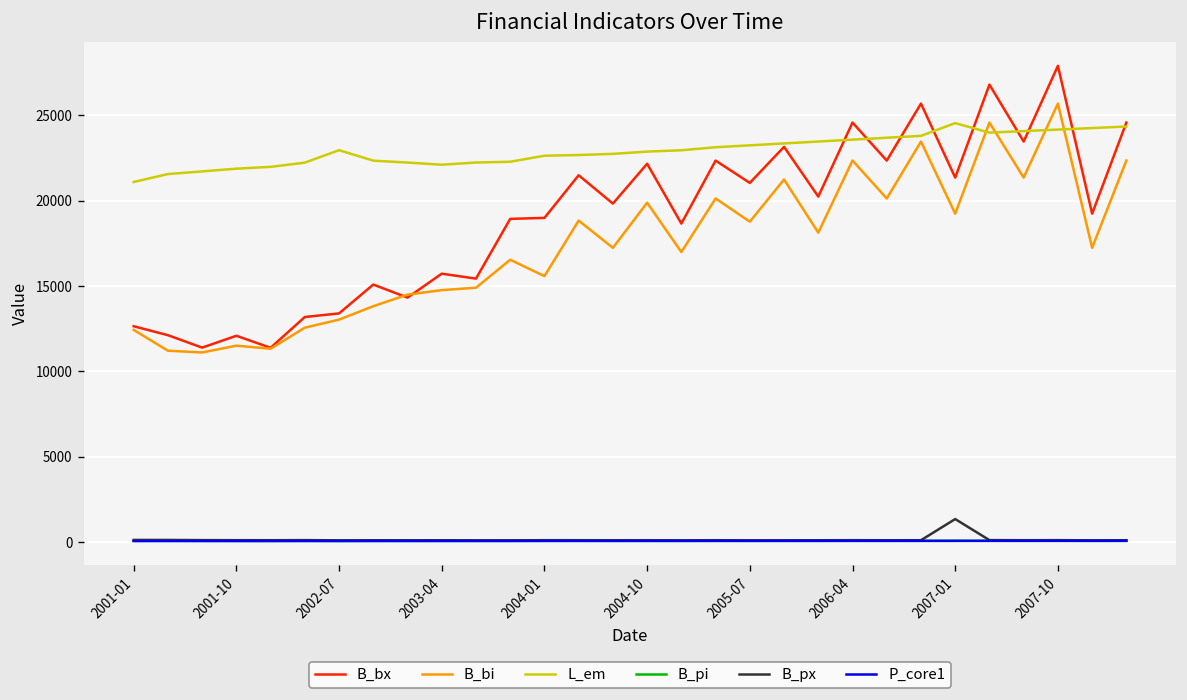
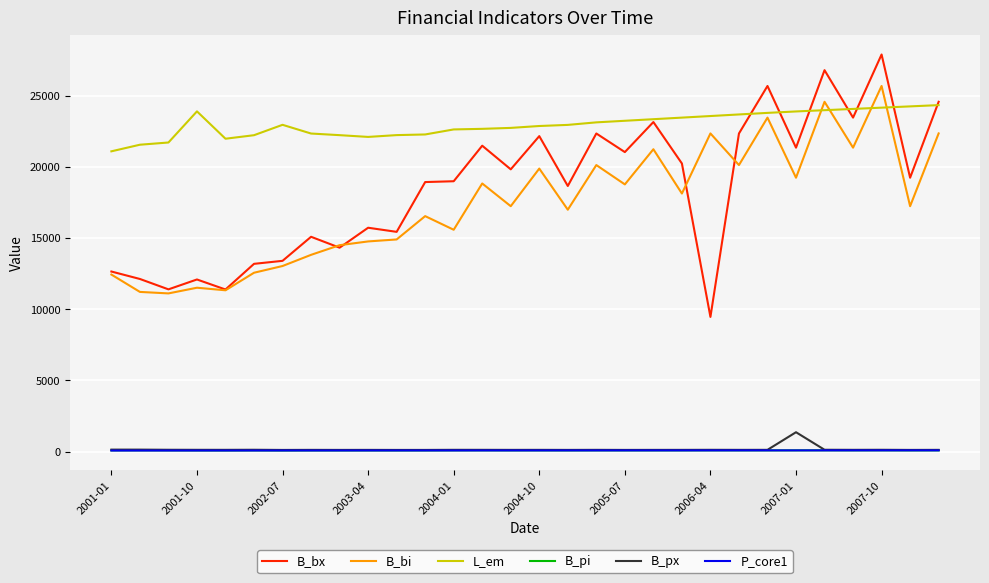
L_em, 2001-10: 21900 -> 23900
B_bx, 2006-04: 24600 -> 9500
L_em, 2007-01: 24500 -> 23900
